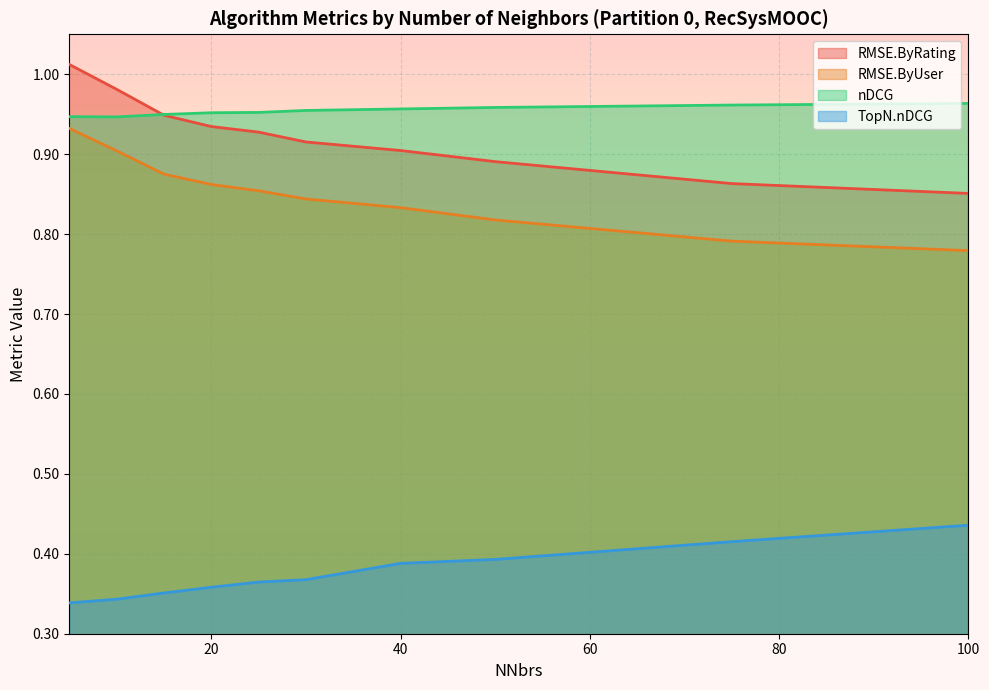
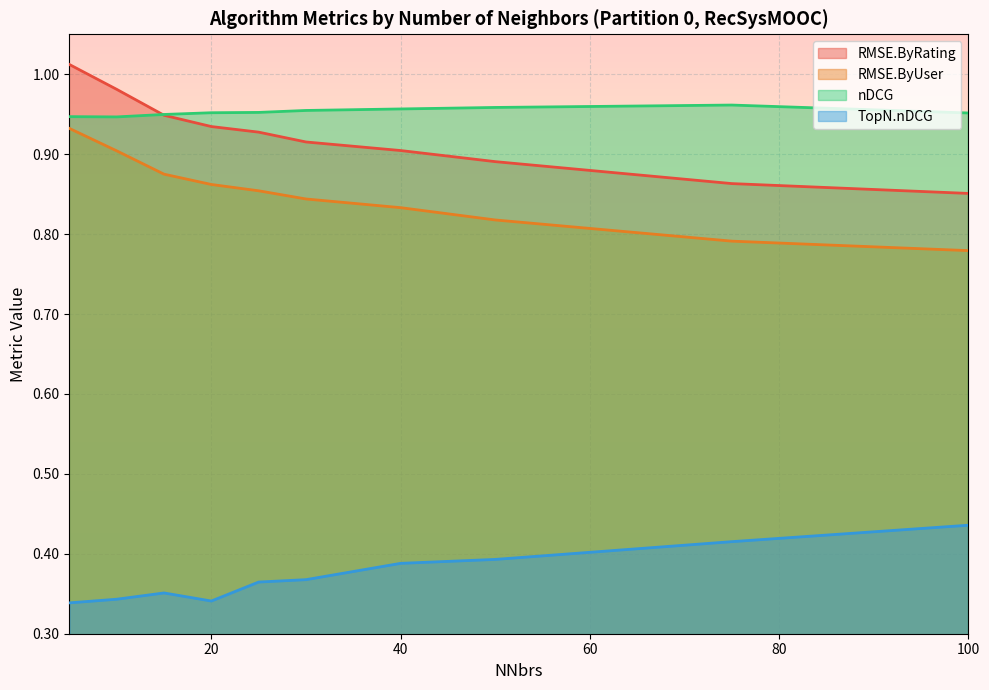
TopN.nDCG, 20: 0.36 -> 0.34
nDCG, 100: 0.96 -> 0.95
